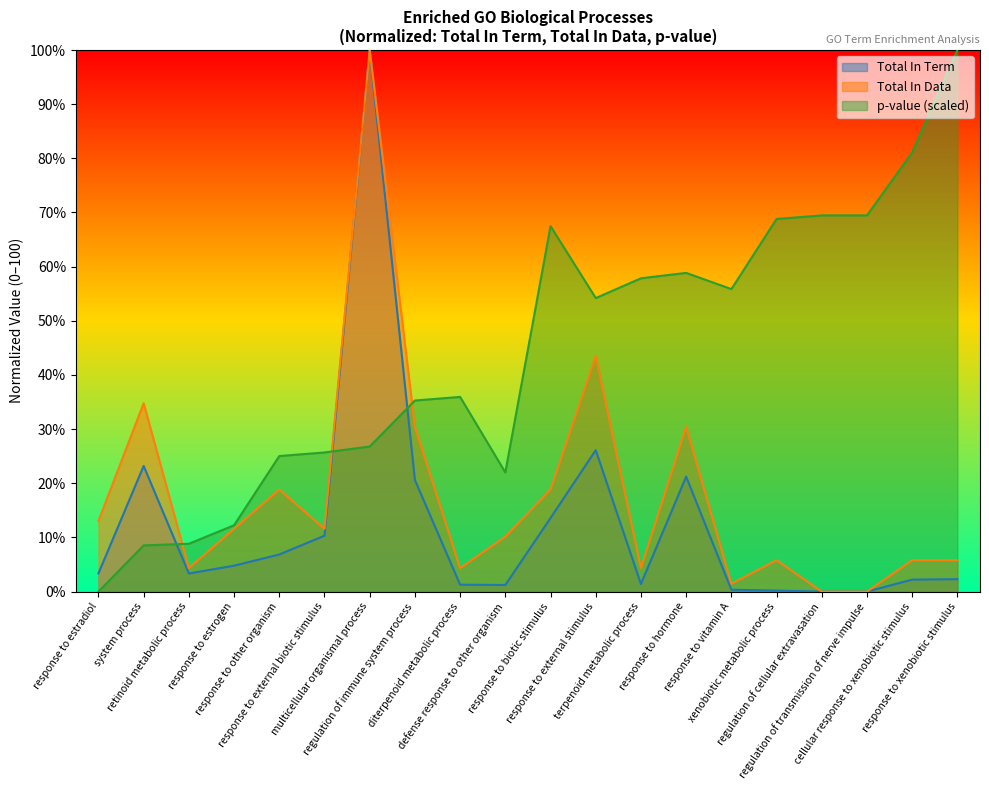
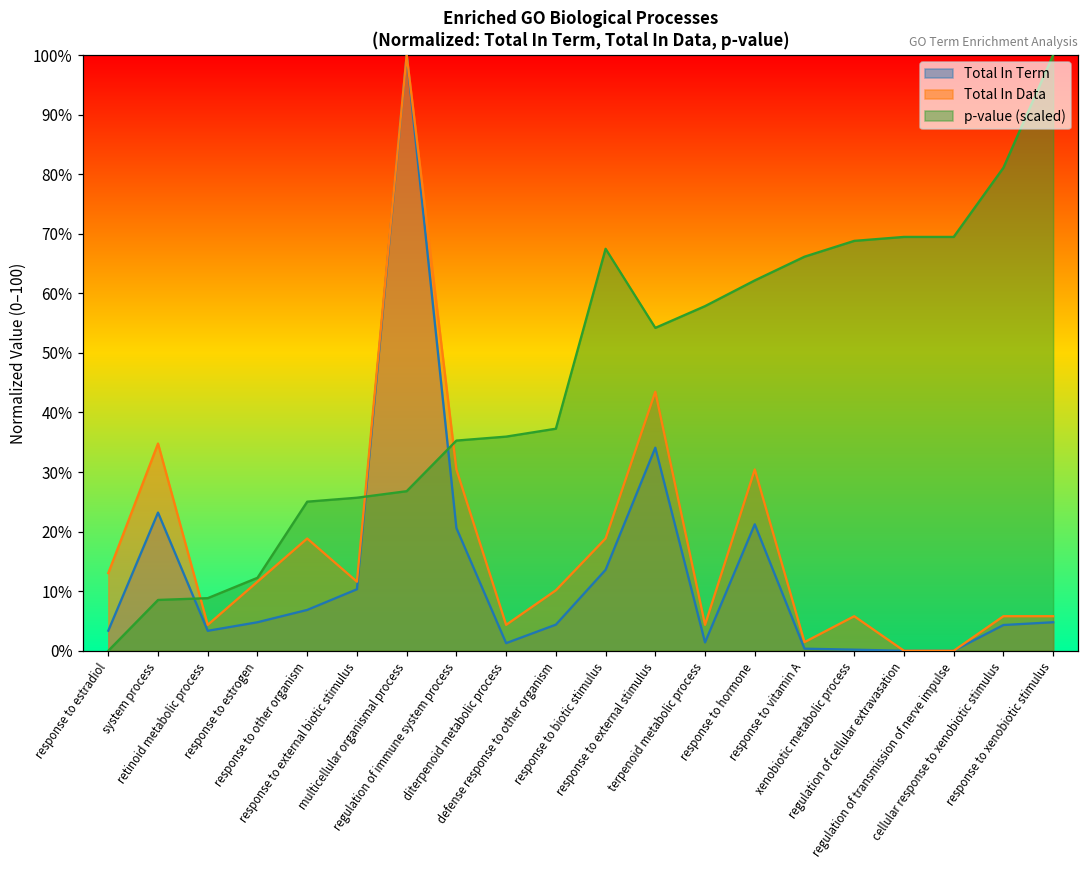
Total In Term, defense response to other organism: 1% -> 4%
p-value (scaled), defense response to other organism: 22% -> 37%
Total In Term, response to external stimulus: 26% -> 34%
p-value (scaled), response to hormone: 59% -> 62%
p-value (scaled), response to vitamin A: 56% -> 66%
Total In Term, cellular response to xenobiotic stimulus: 2% -> 4%
Total In Term, response to xenobiotic stimulus: 2% -> 5%
